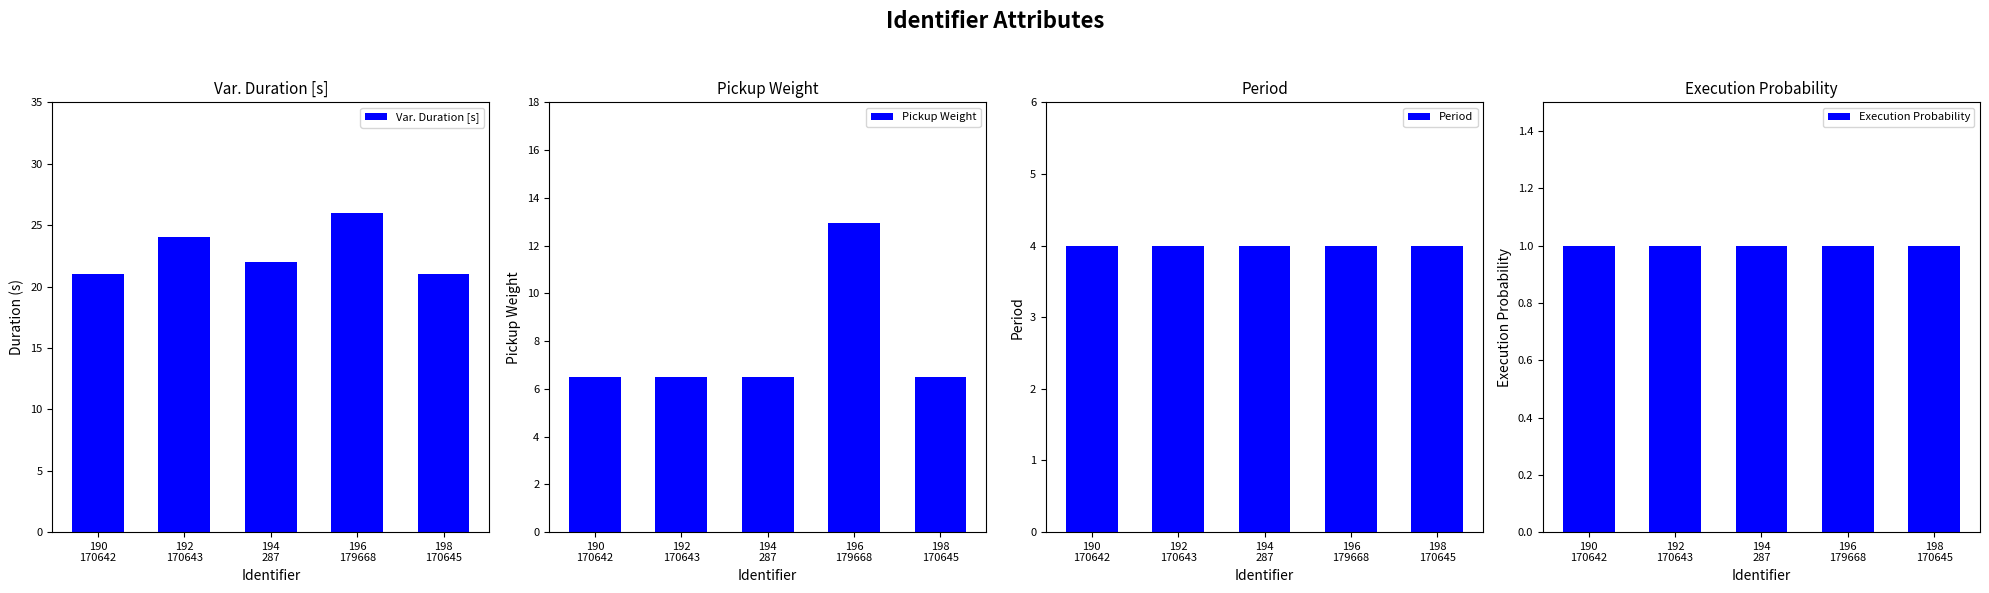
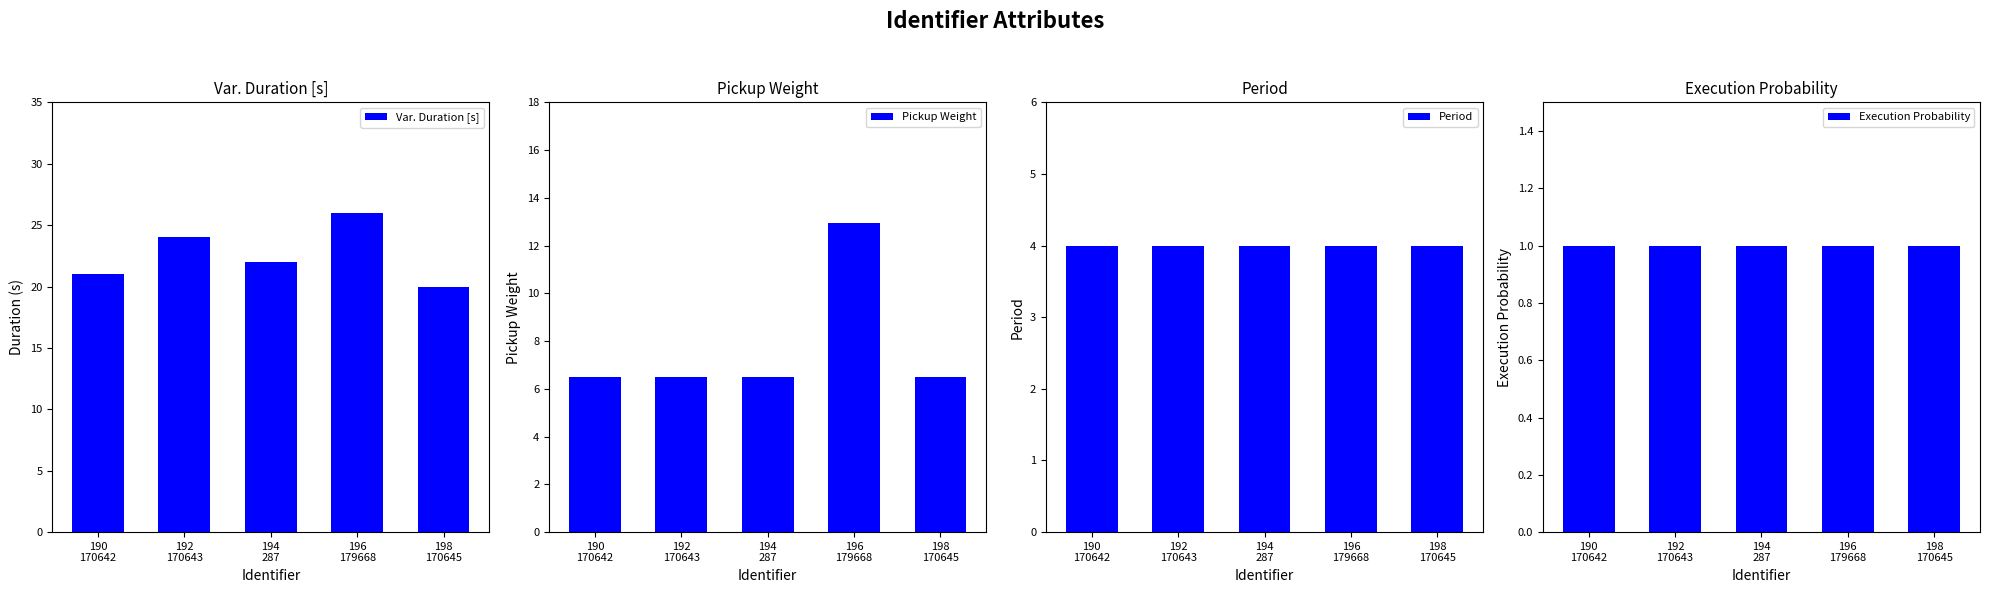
Var. Duration [s], 198 170645: 21 -> 20
